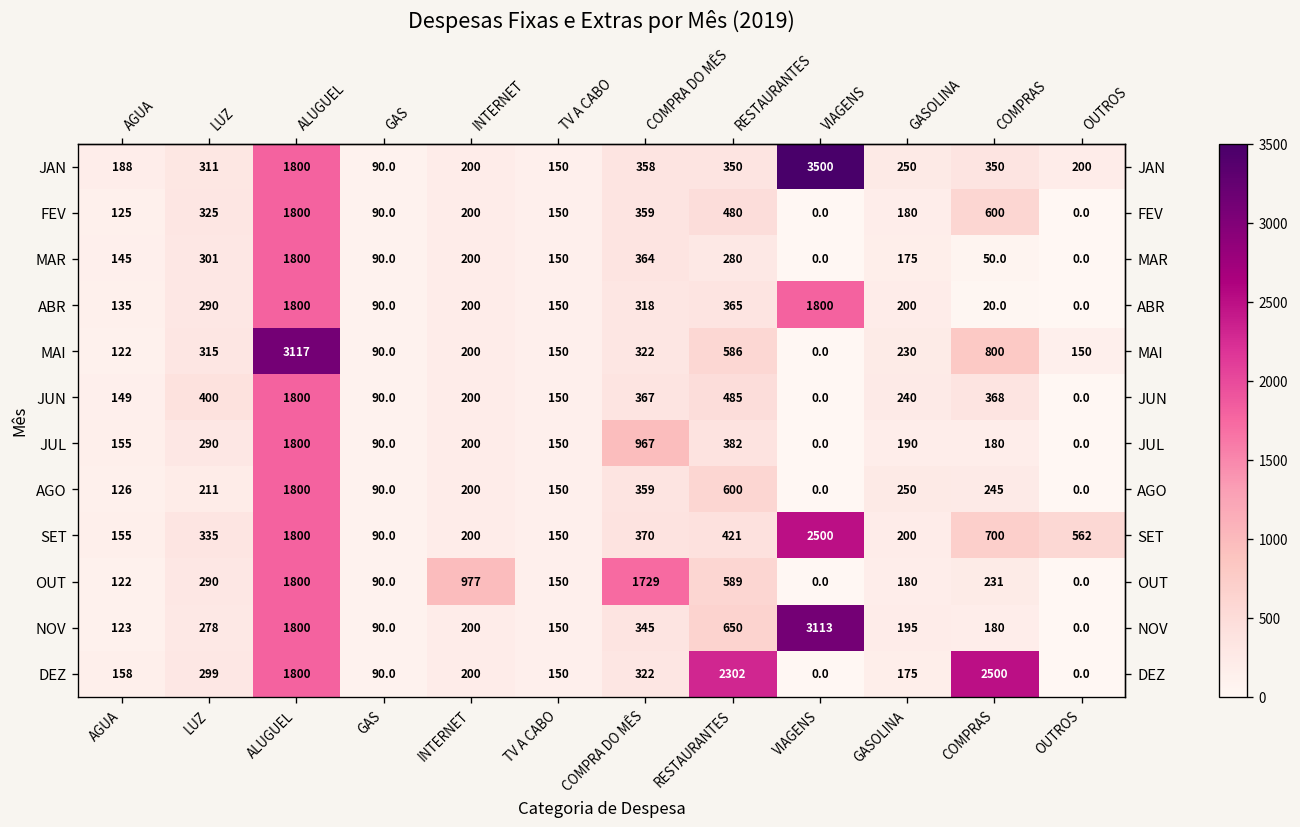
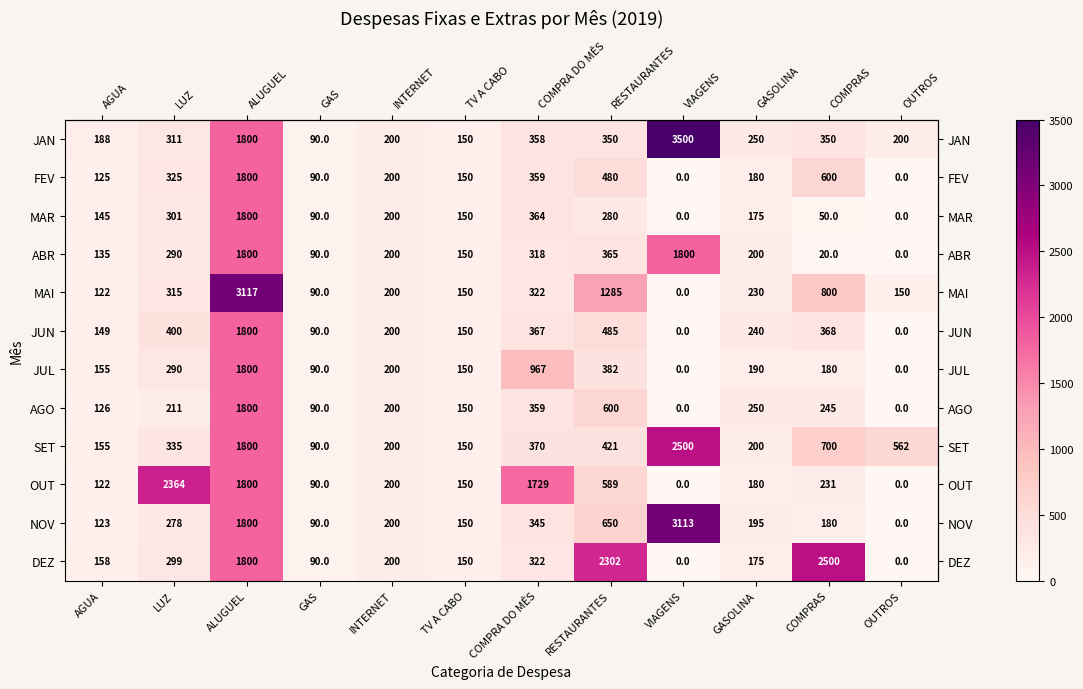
MAI, RESTAURANTES: 586 -> 1285
OUT, LUZ: 290 -> 2364
OUT, INTERNET: 977 -> 200
